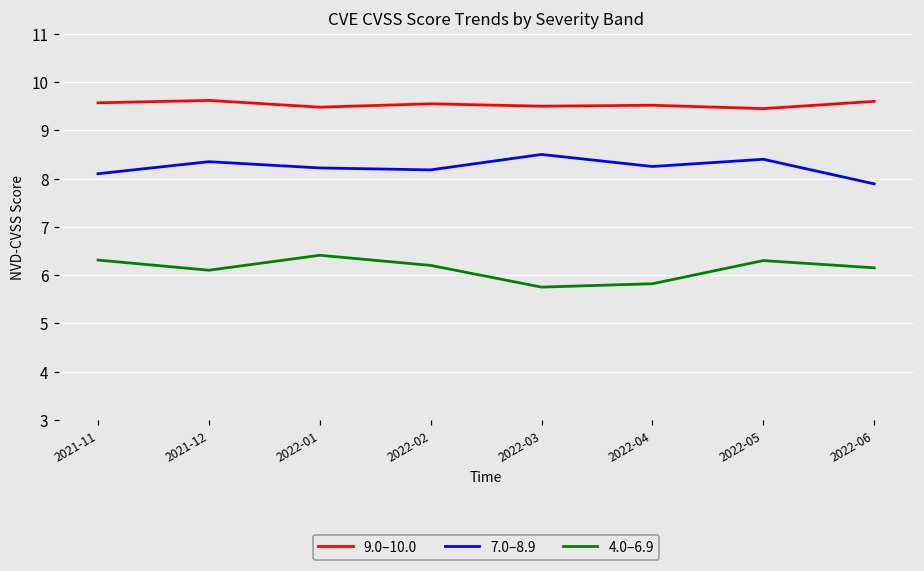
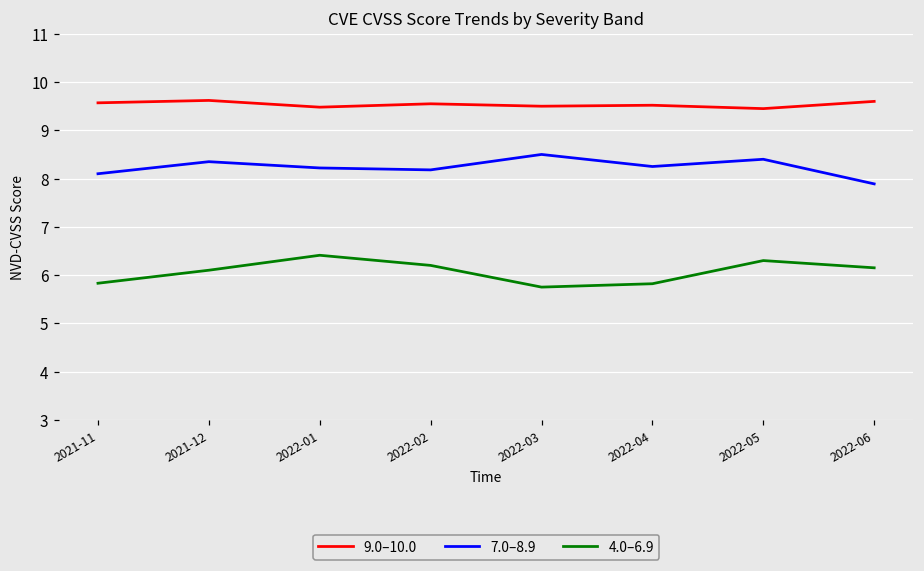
4.0–6.9, 2021-11: 6.3 -> 5.8
